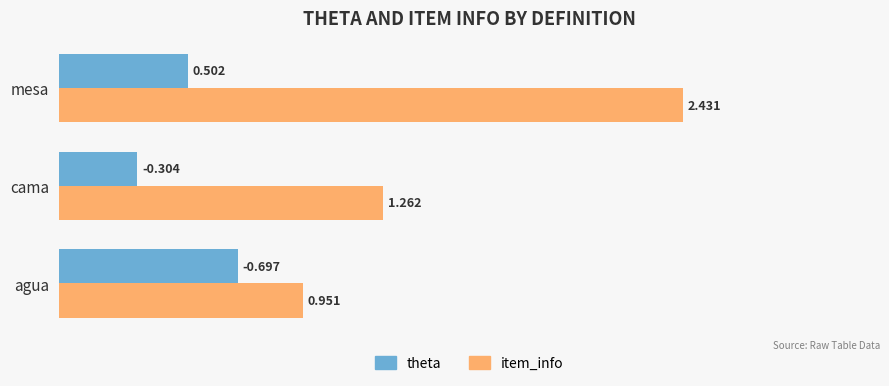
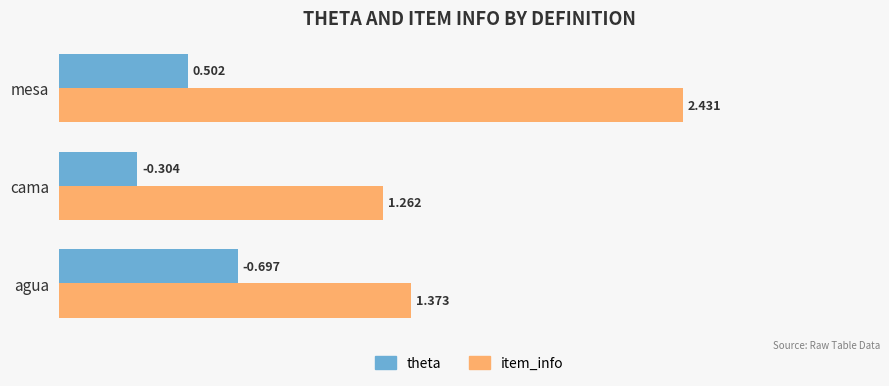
item_info, agua: 0.951 -> 1.373
